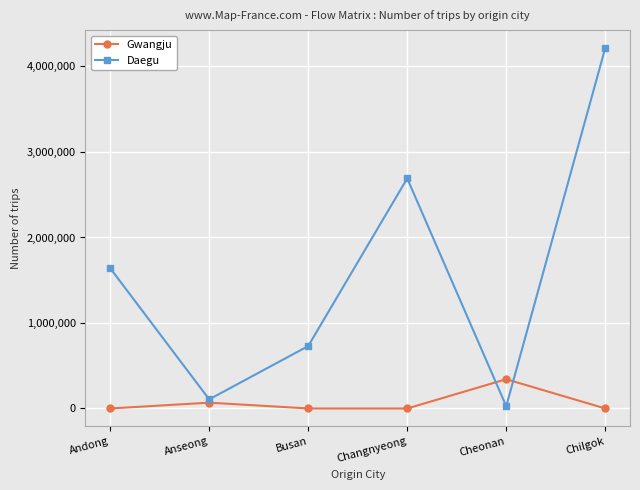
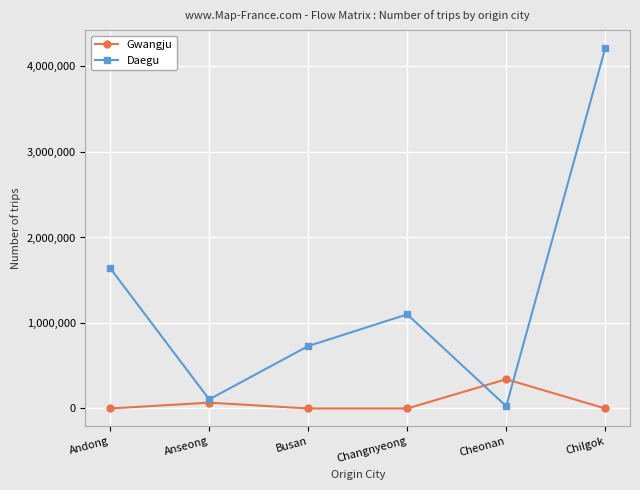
Daegu, Changnyeong: 2,700,000 -> 1,100,000
